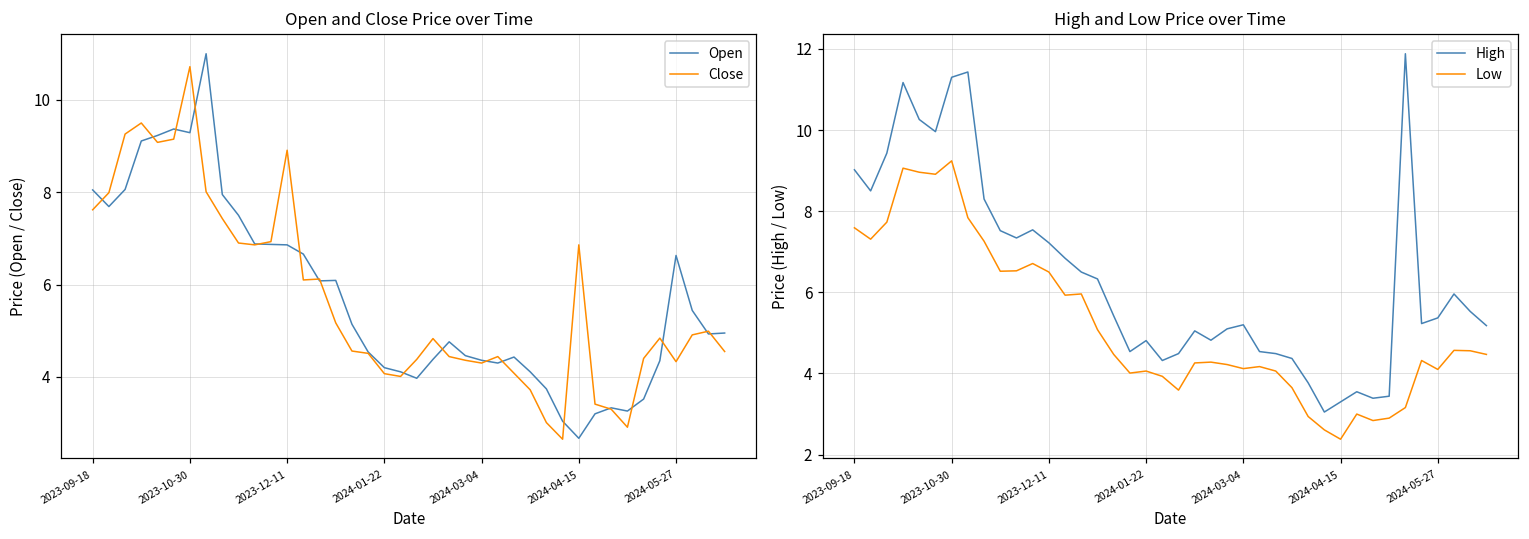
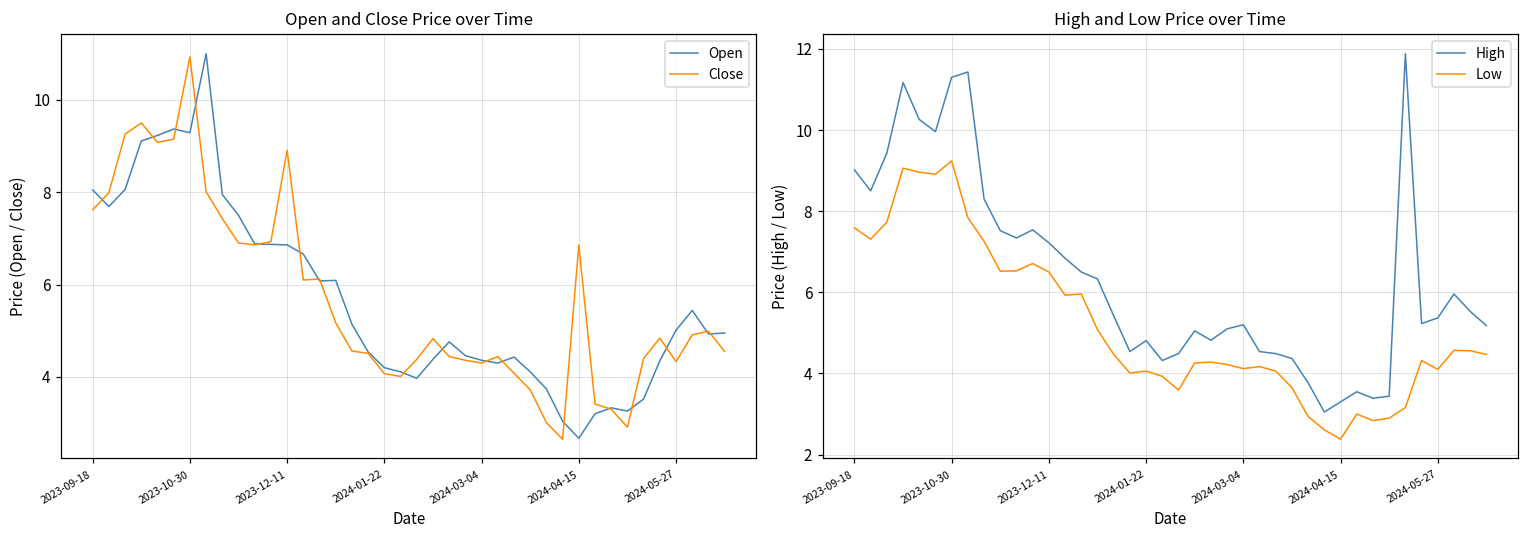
Open and Close Price over Time, Close, 2023-10-30: 10.7 -> 10.9
Open and Close Price over Time, Open, 2024-05-27: 6.6 -> 5.0
